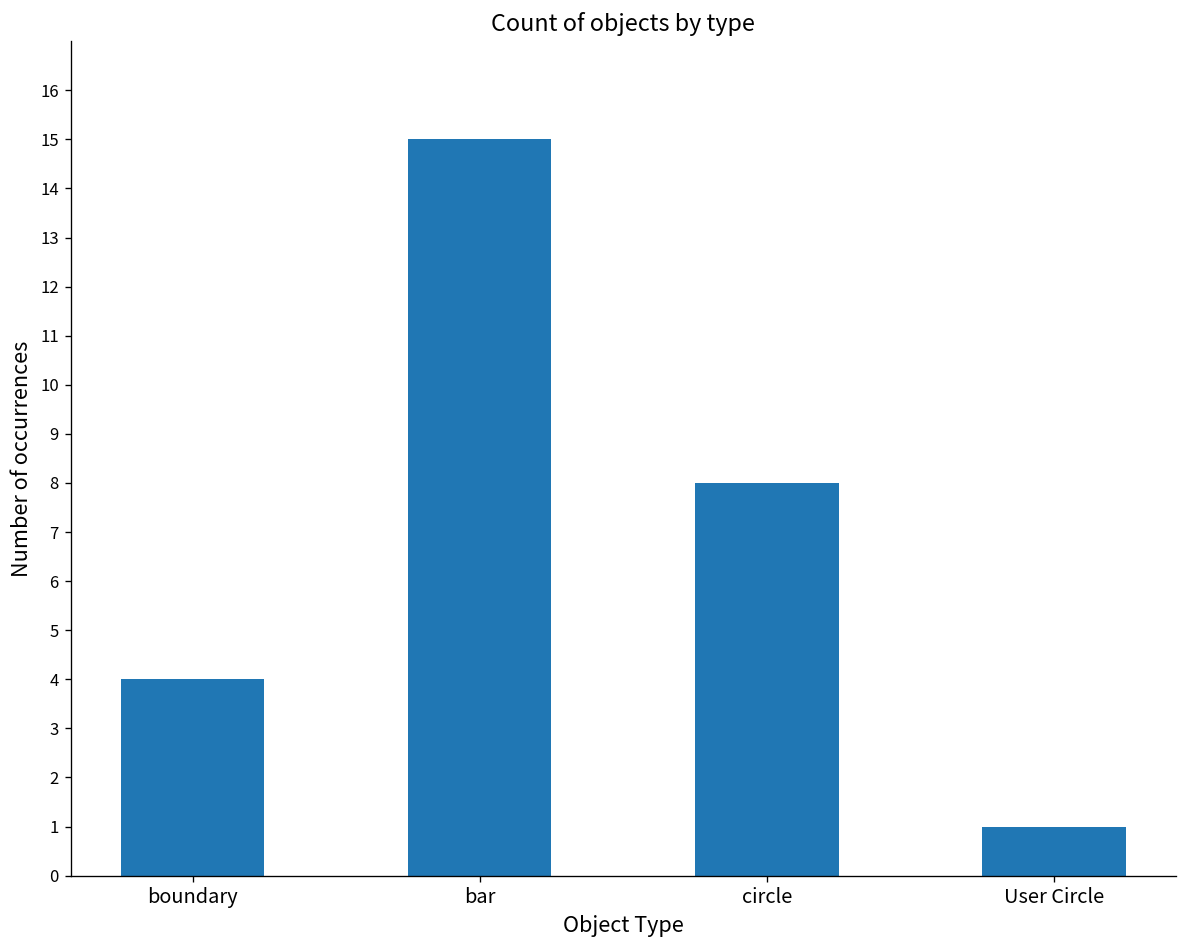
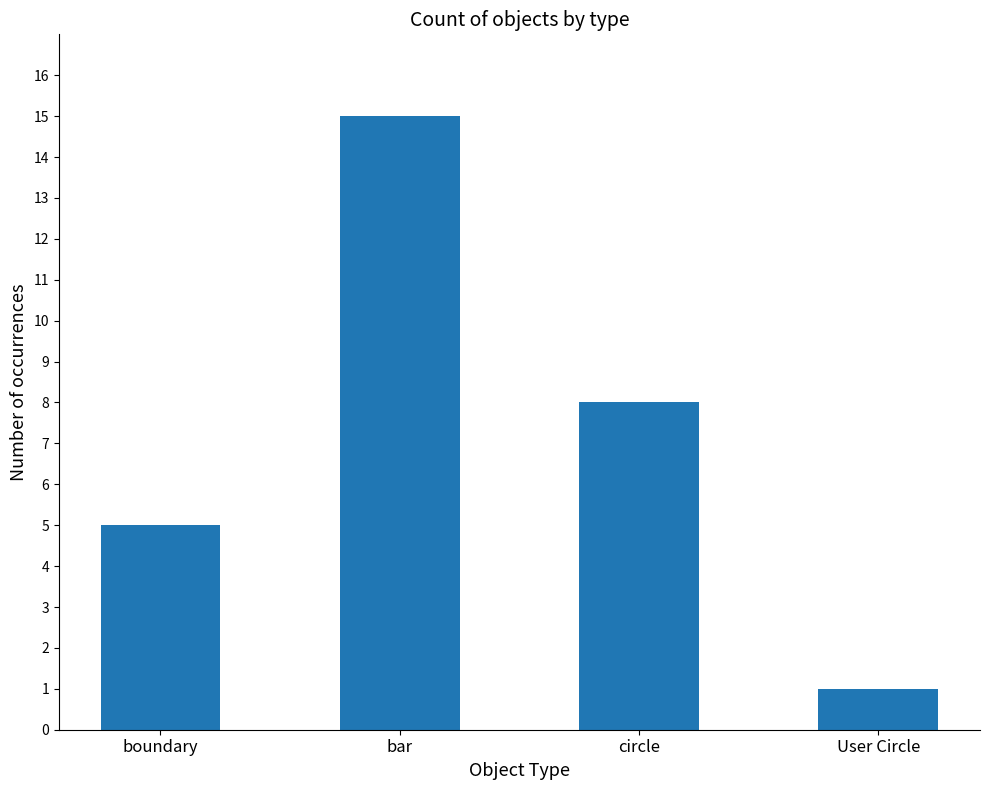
boundary: 4 -> 5
